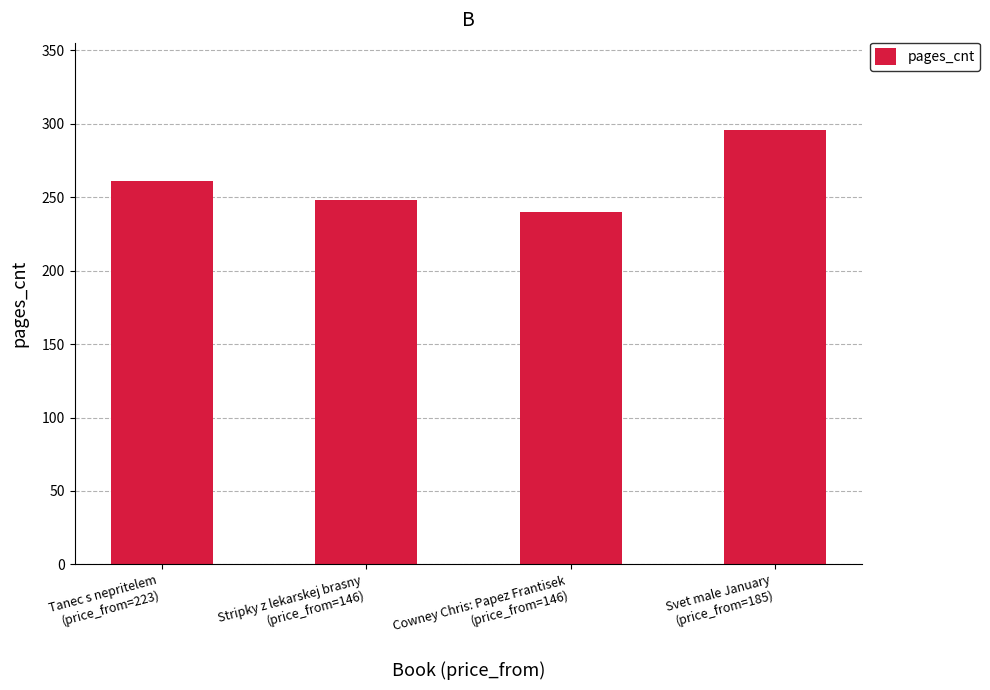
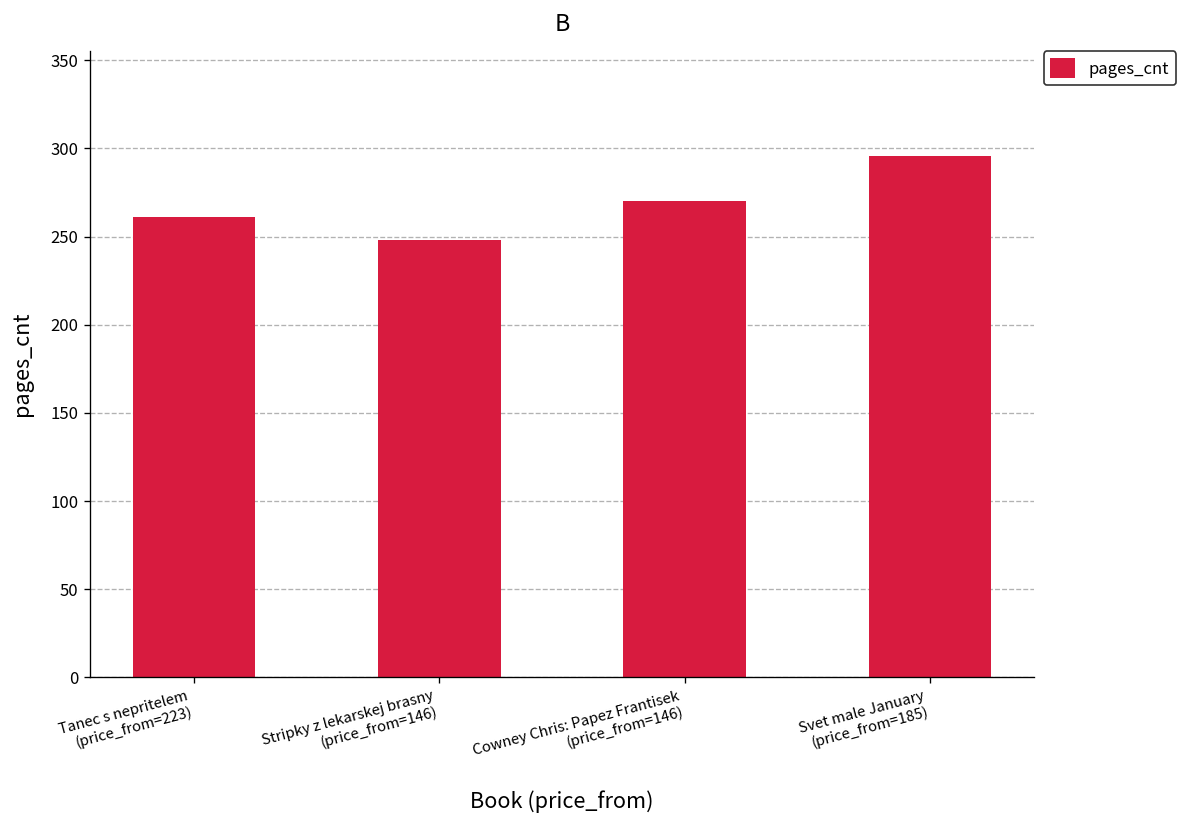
Cowney Chris: Papez Frantisek (price_from=146): 240 -> 270
